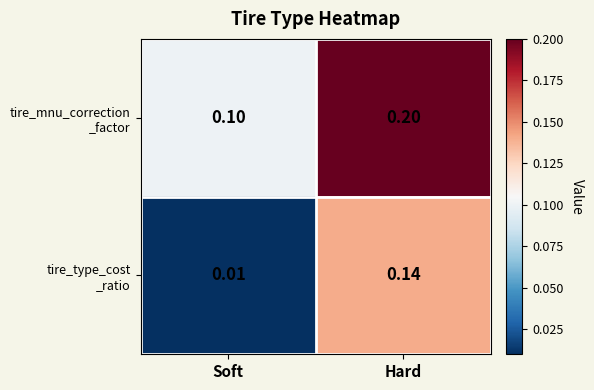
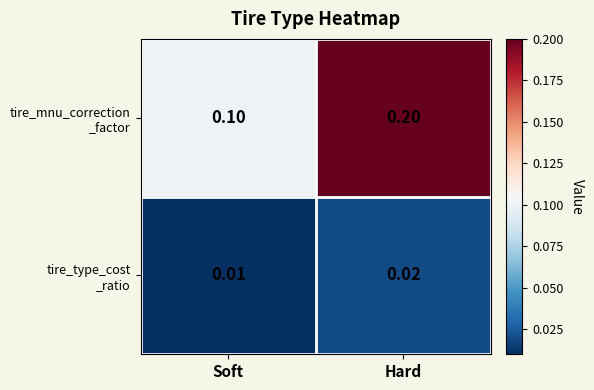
tire_type_cost _ratio, Hard: 0.14 -> 0.02
